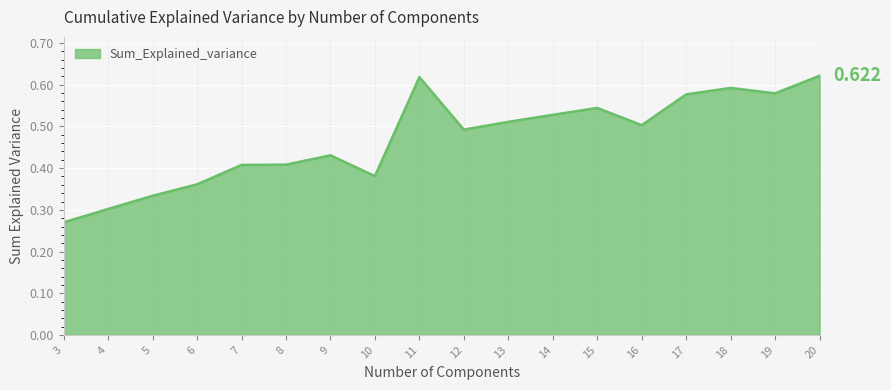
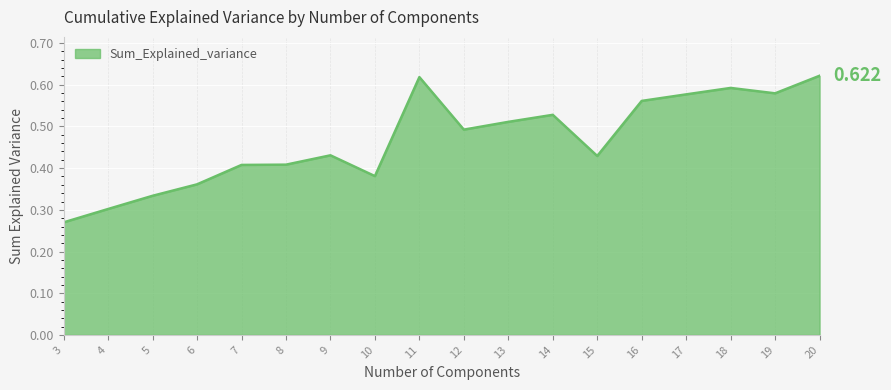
15: 0.54 -> 0.43
16: 0.50 -> 0.56
